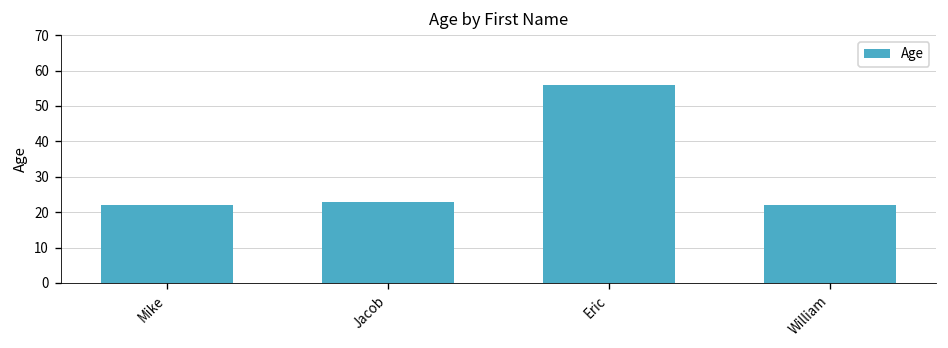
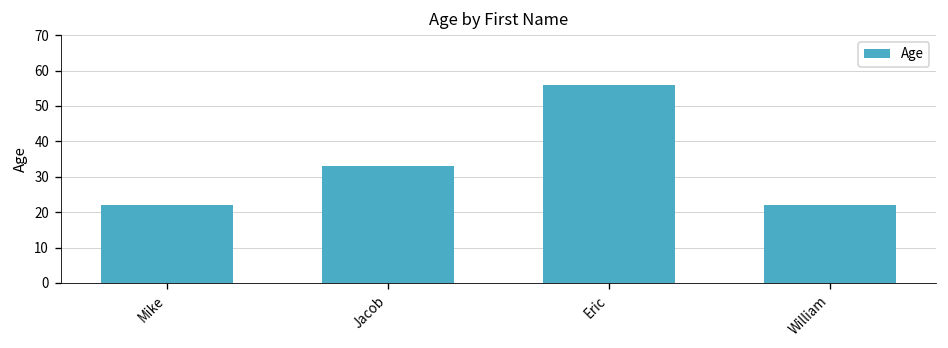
Jacob: 23 -> 33
